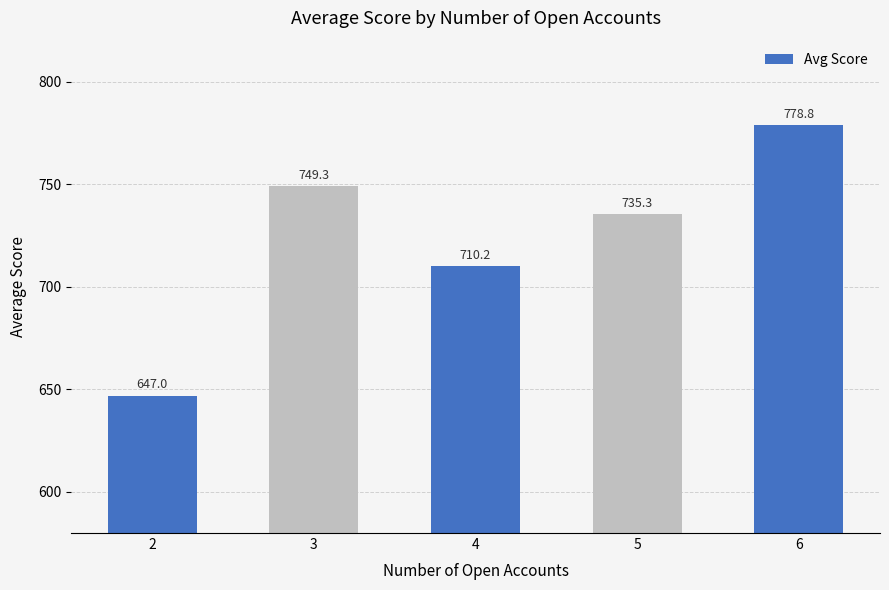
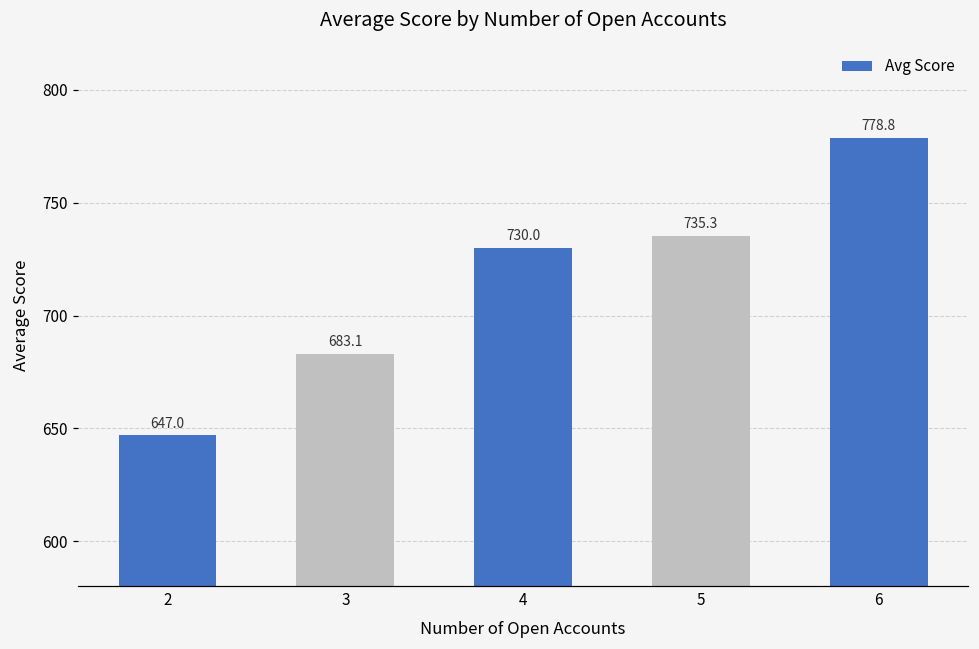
3: 749.3 -> 683.1
4: 710.2 -> 730.0
